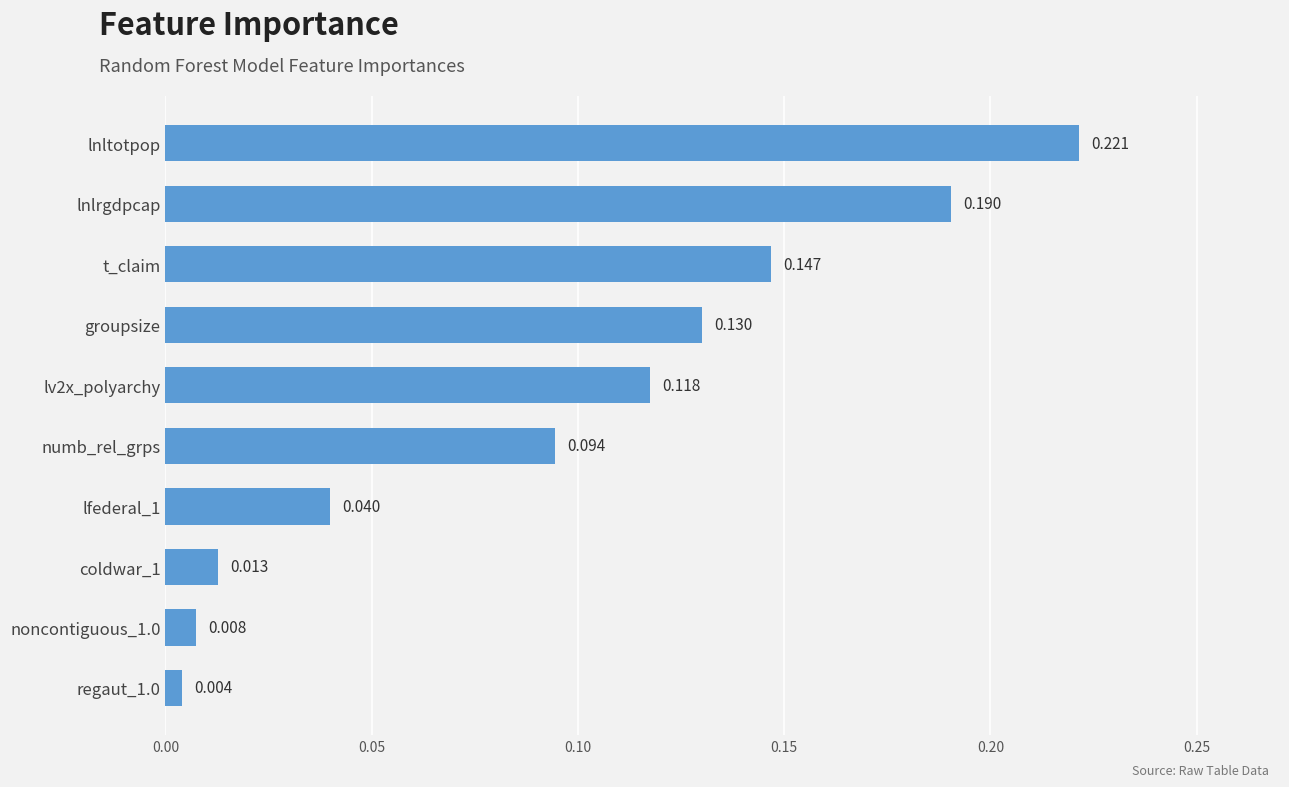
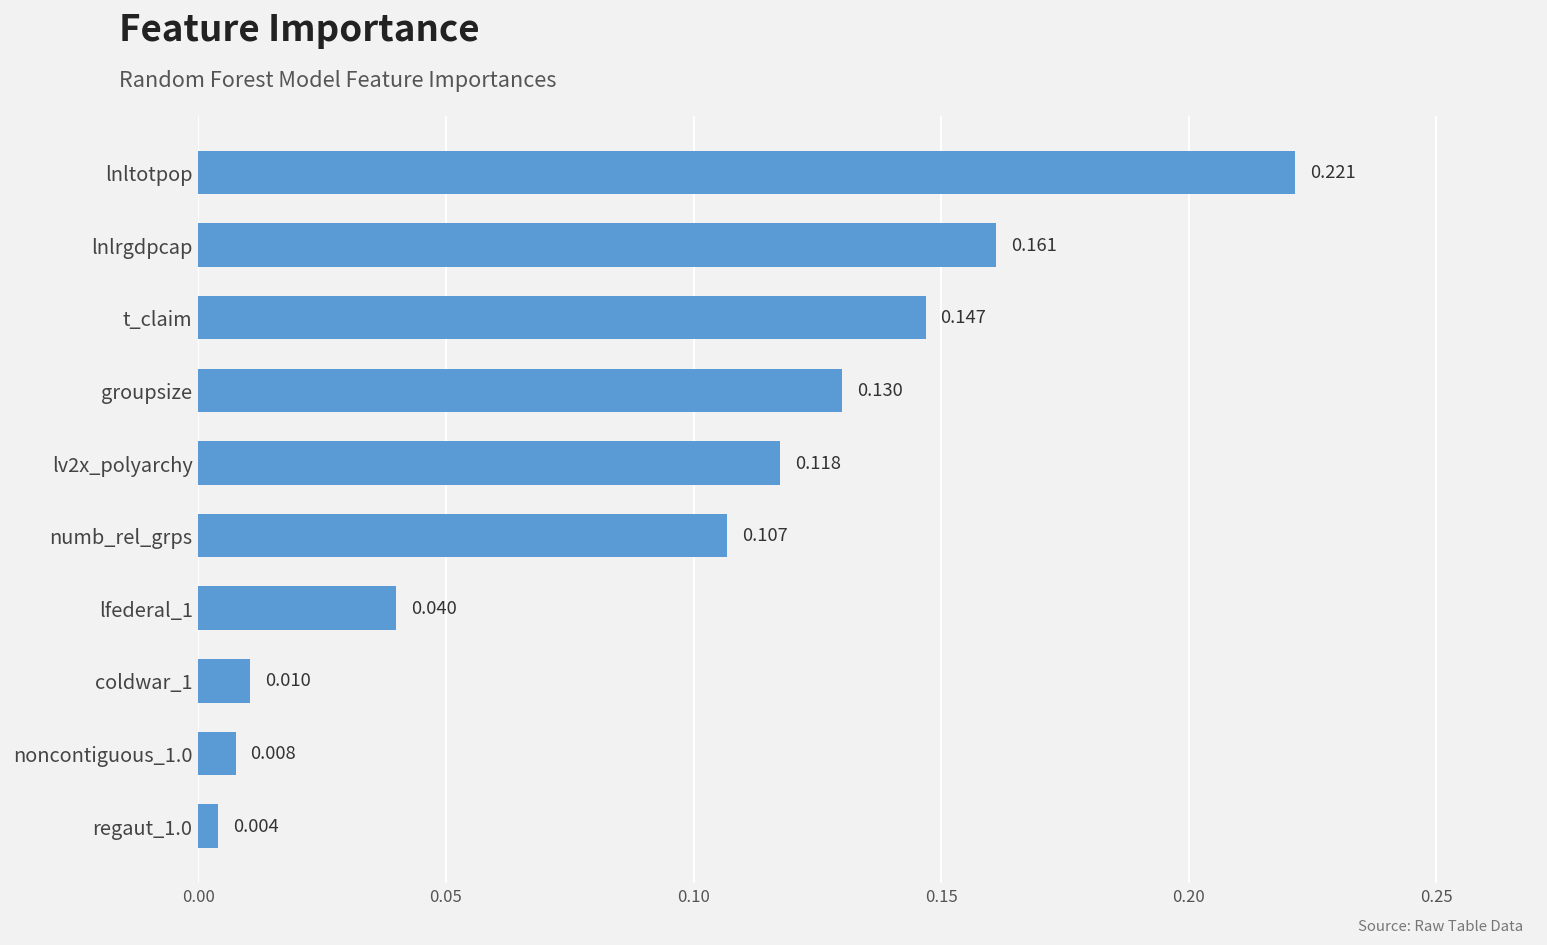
lnlrgdpcap: 0.190 -> 0.161
numb_rel_grps: 0.094 -> 0.107
coldwar_1: 0.013 -> 0.010
